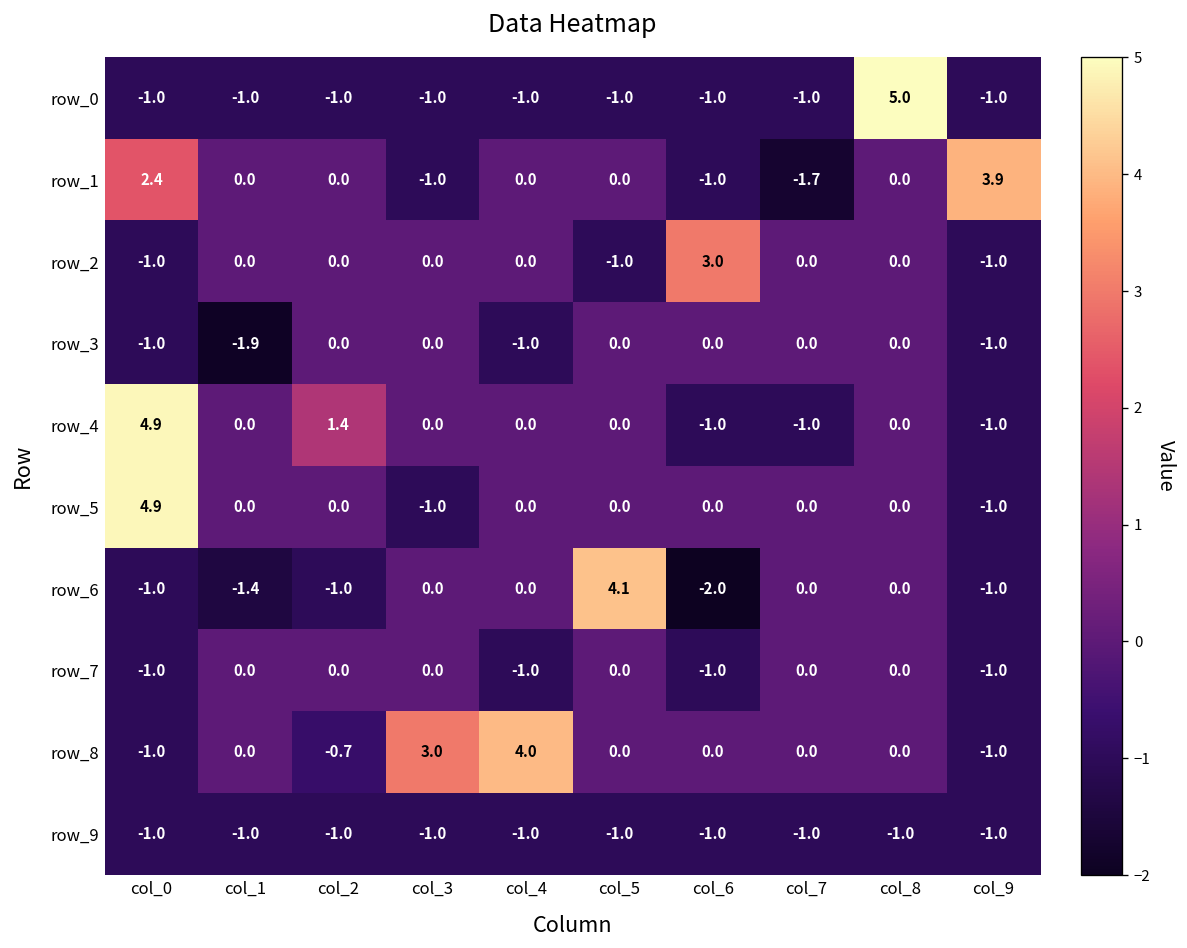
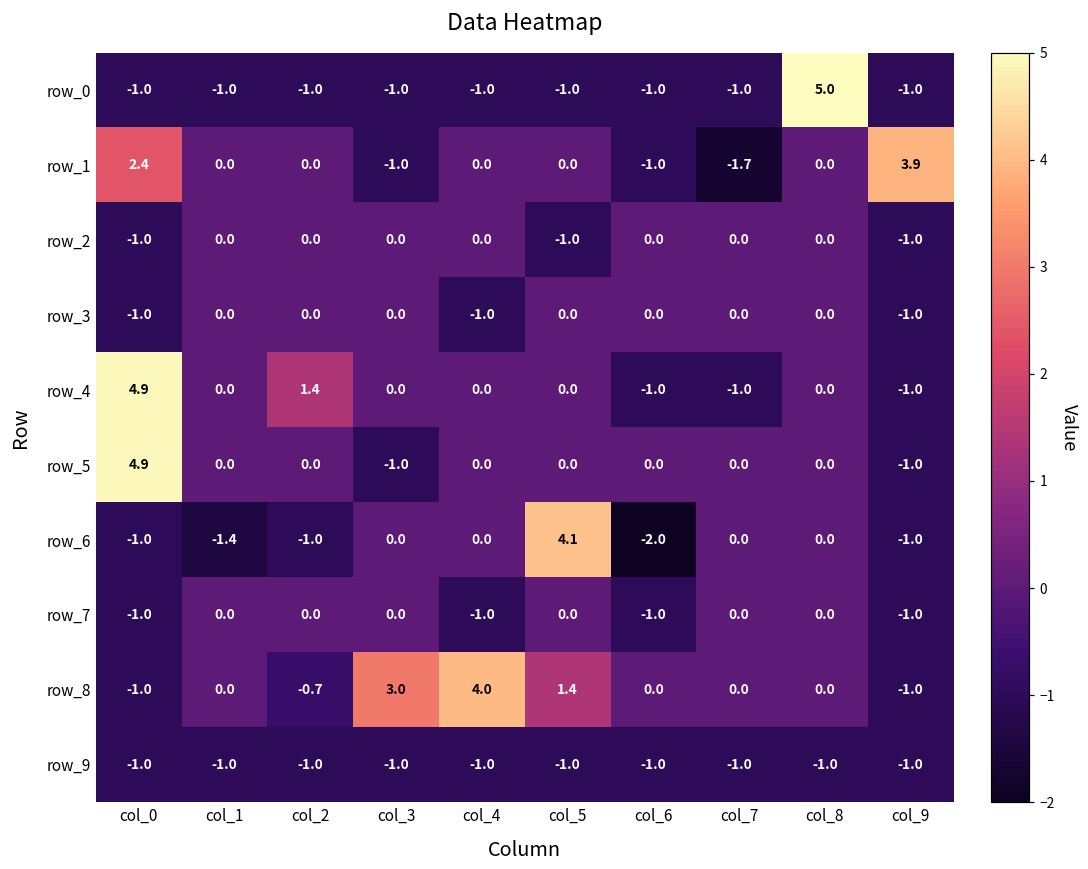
row_2, col_6: 3.0 -> 0.0
row_3, col_1: -1.9 -> 0.0
row_8, col_5: 0.0 -> 1.4
